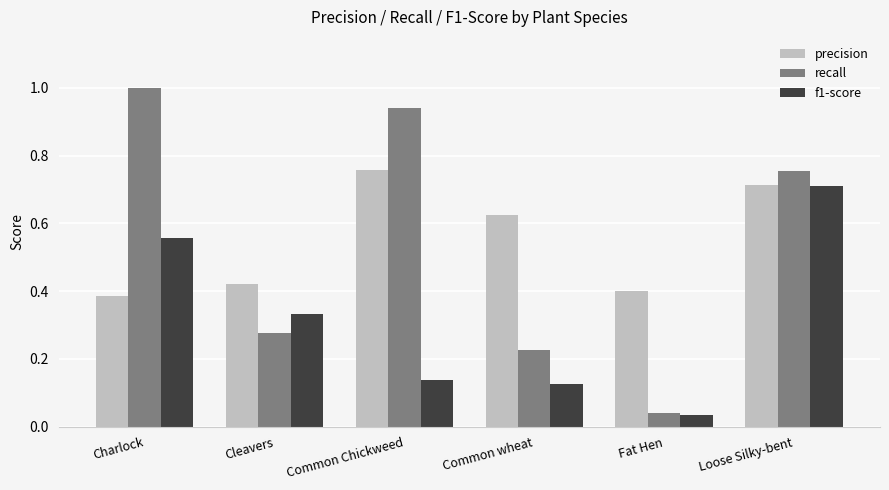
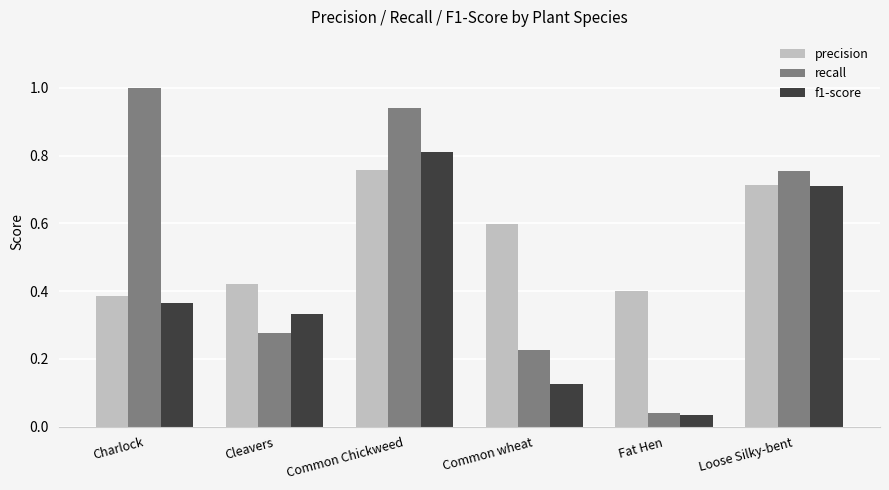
f1-score, Charlock: 0.56 -> 0.36
f1-score, Common Chickweed: 0.14 -> 0.81
precision, Common wheat: 0.63 -> 0.60
